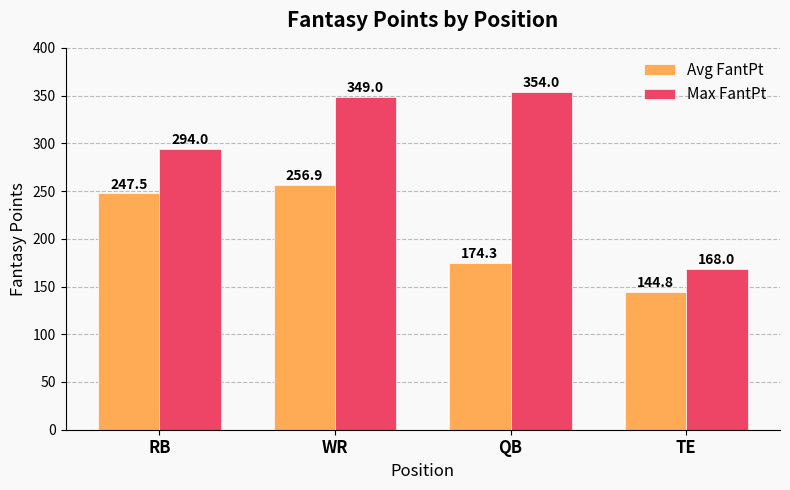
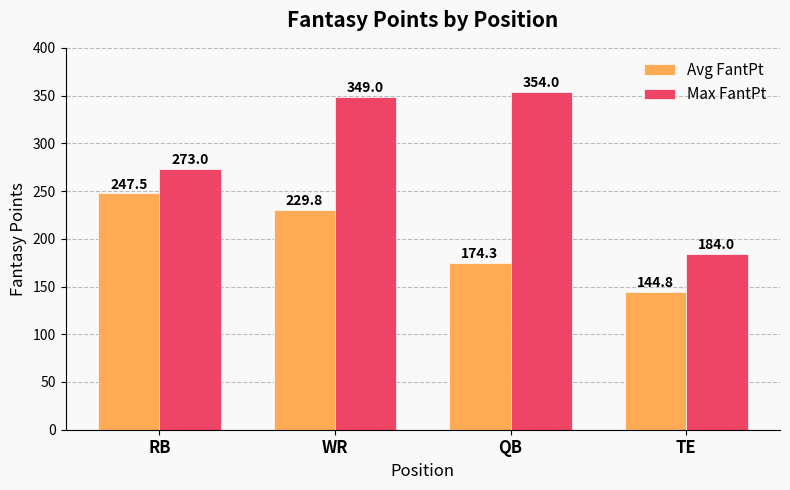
Max FantPt, RB: 294.0 -> 273.0
Avg FantPt, WR: 256.9 -> 229.8
Max FantPt, TE: 168.0 -> 184.0
